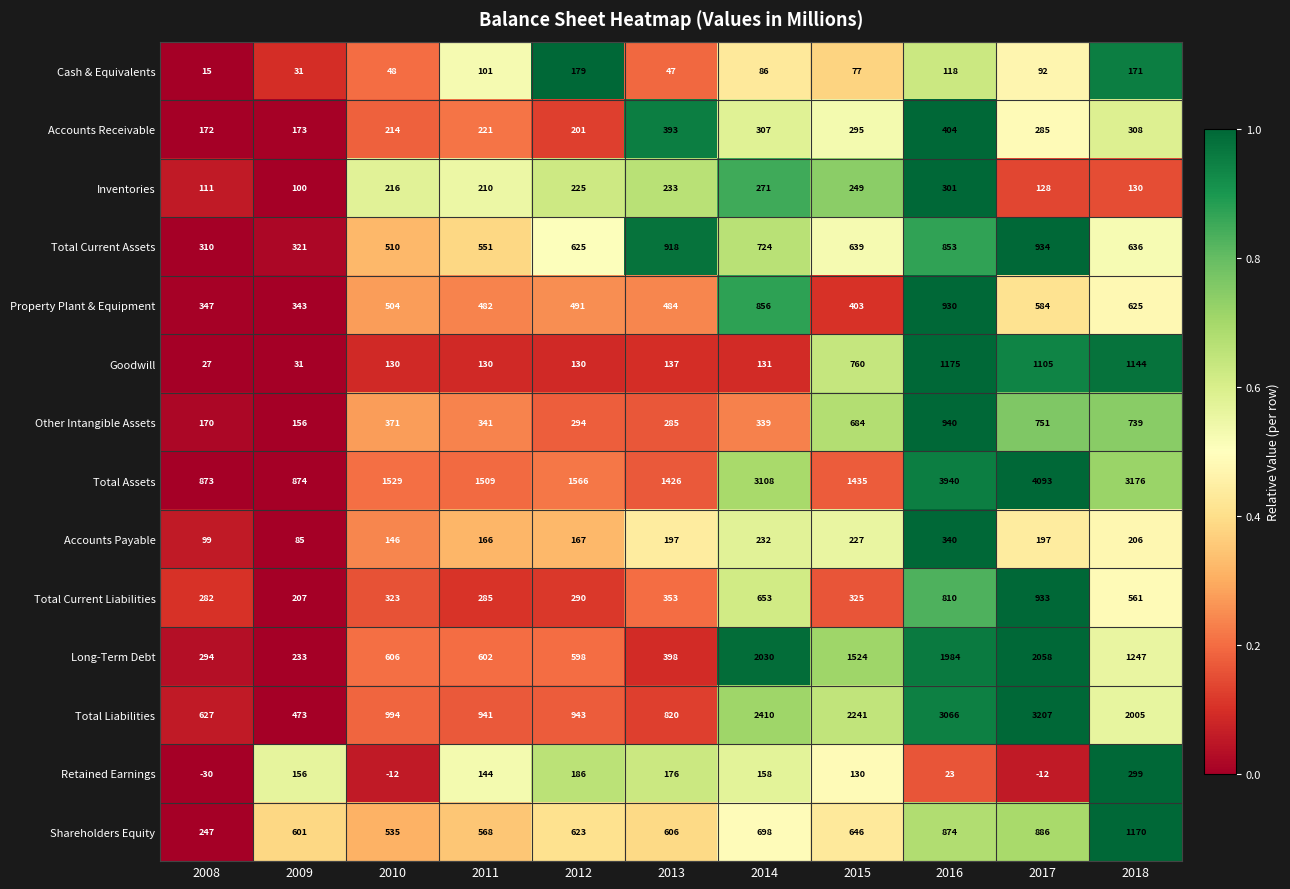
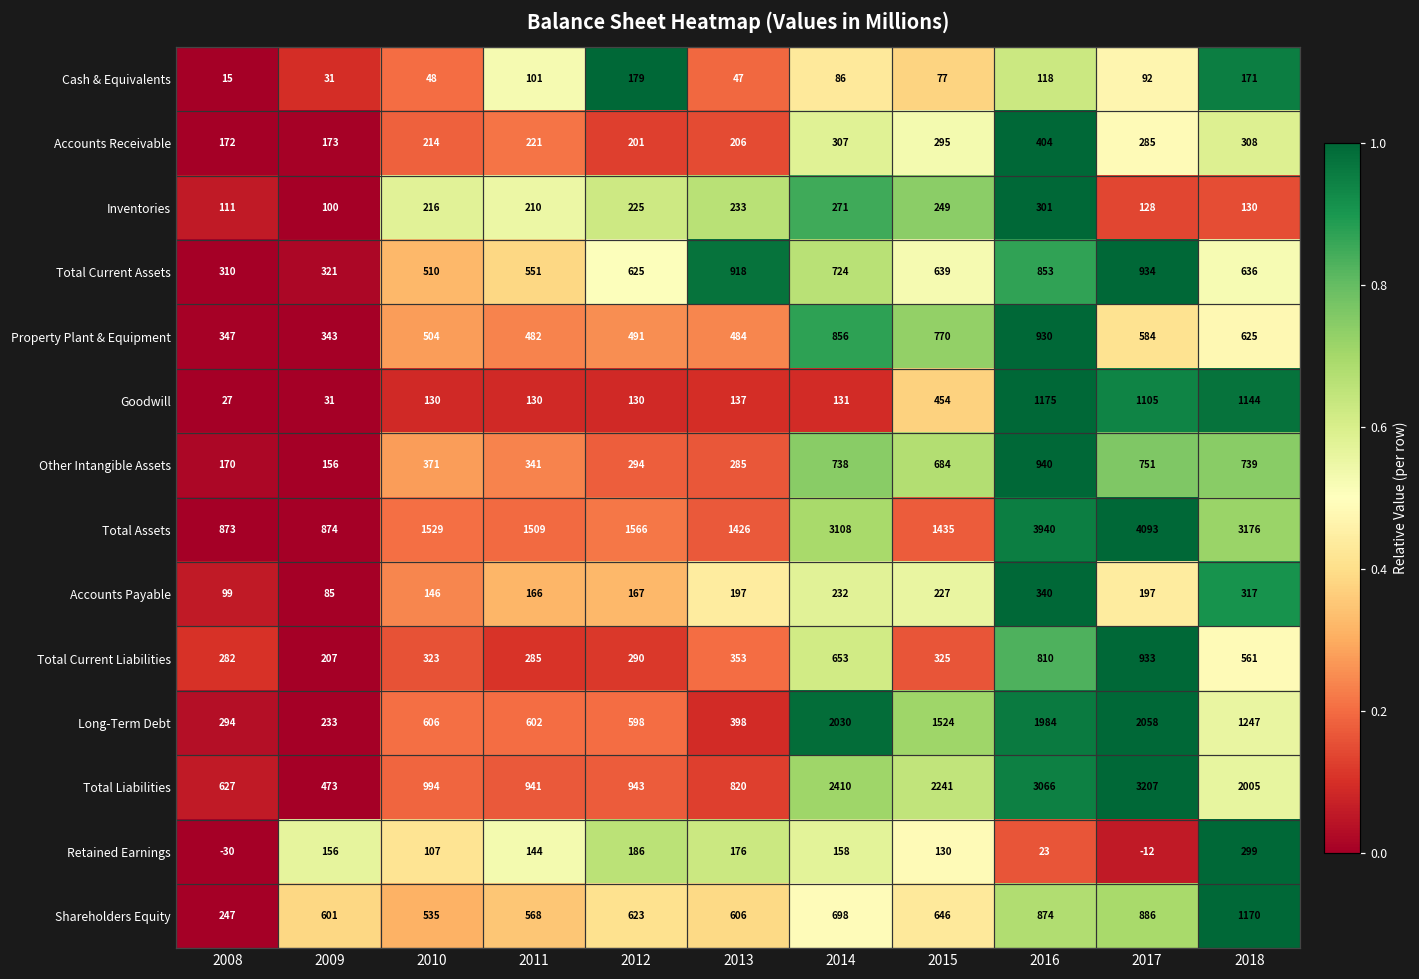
Accounts Receivable, 2013: 393 -> 206
Property Plant & Equipment, 2015: 403 -> 770
Goodwill, 2015: 760 -> 454
Other Intangible Assets, 2014: 339 -> 738
Accounts Payable, 2018: 206 -> 317
Retained Earnings, 2010: -12 -> 107
